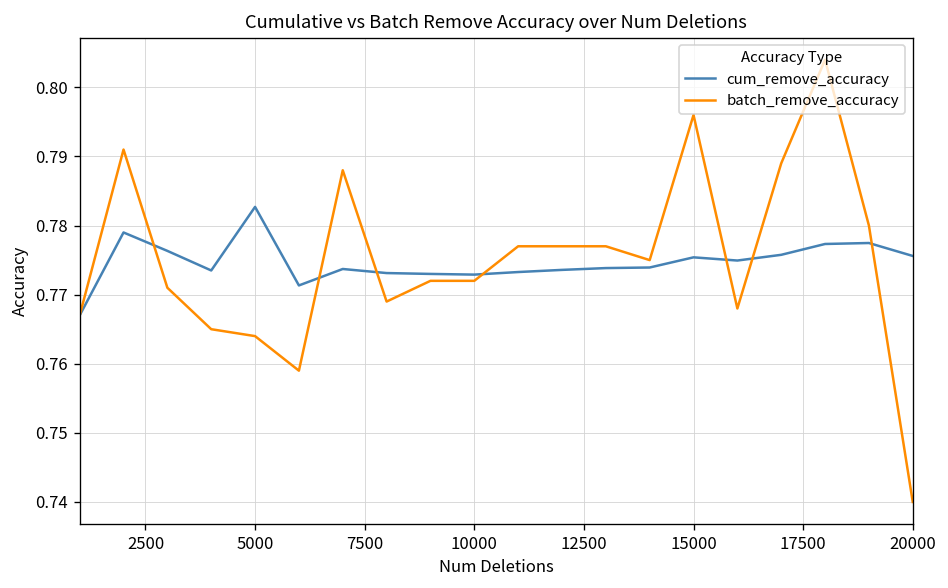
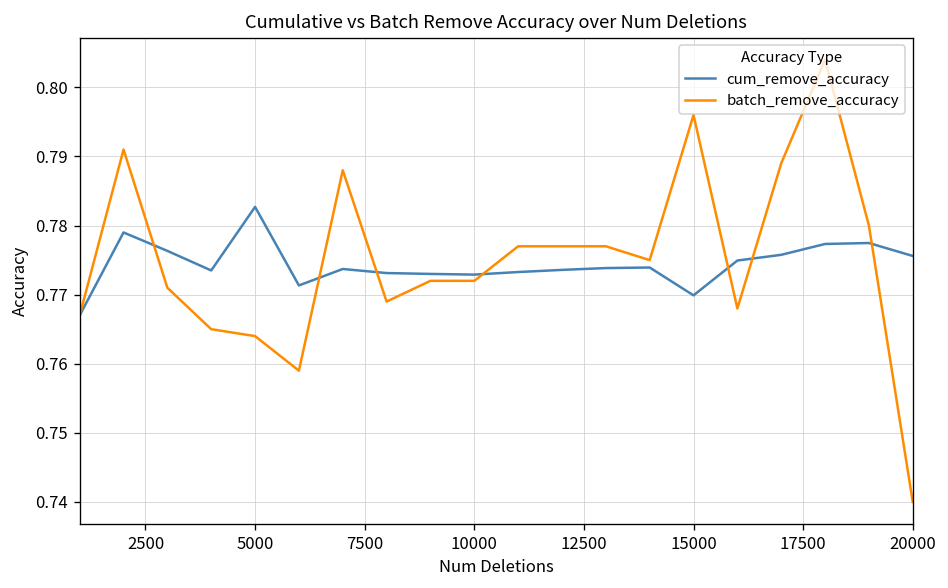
cum_remove_accuracy, 15000: 0.775 -> 0.770
